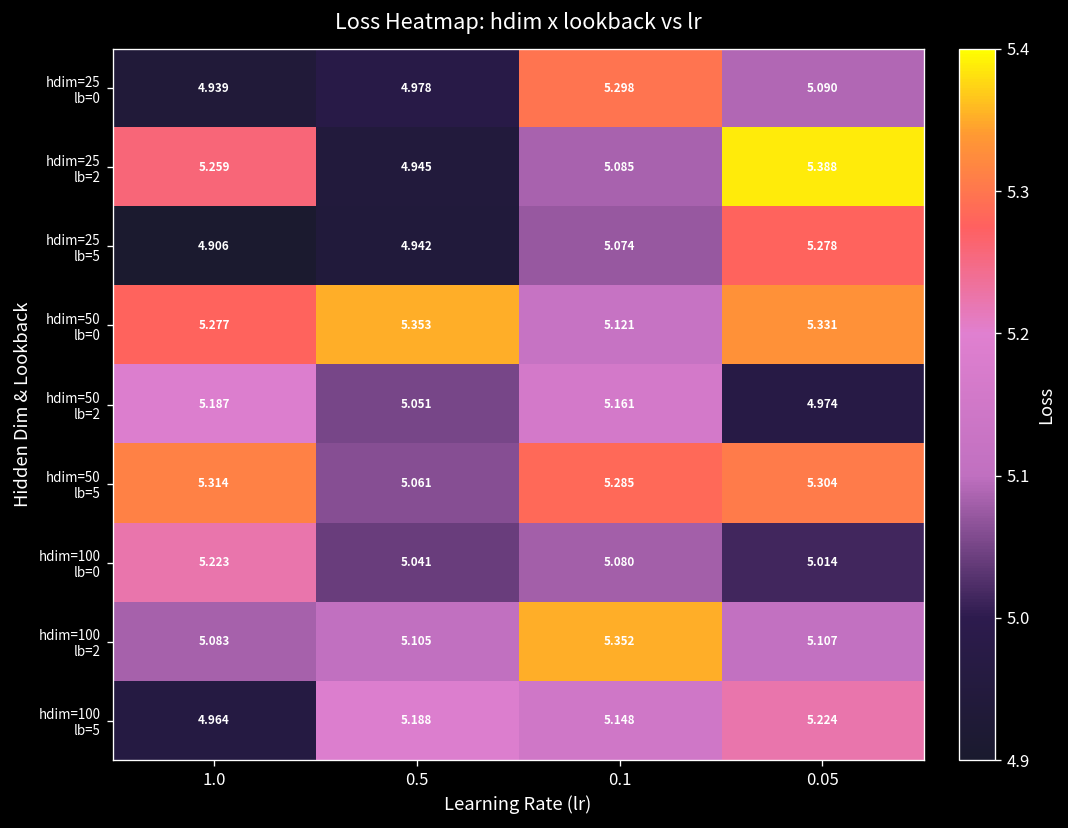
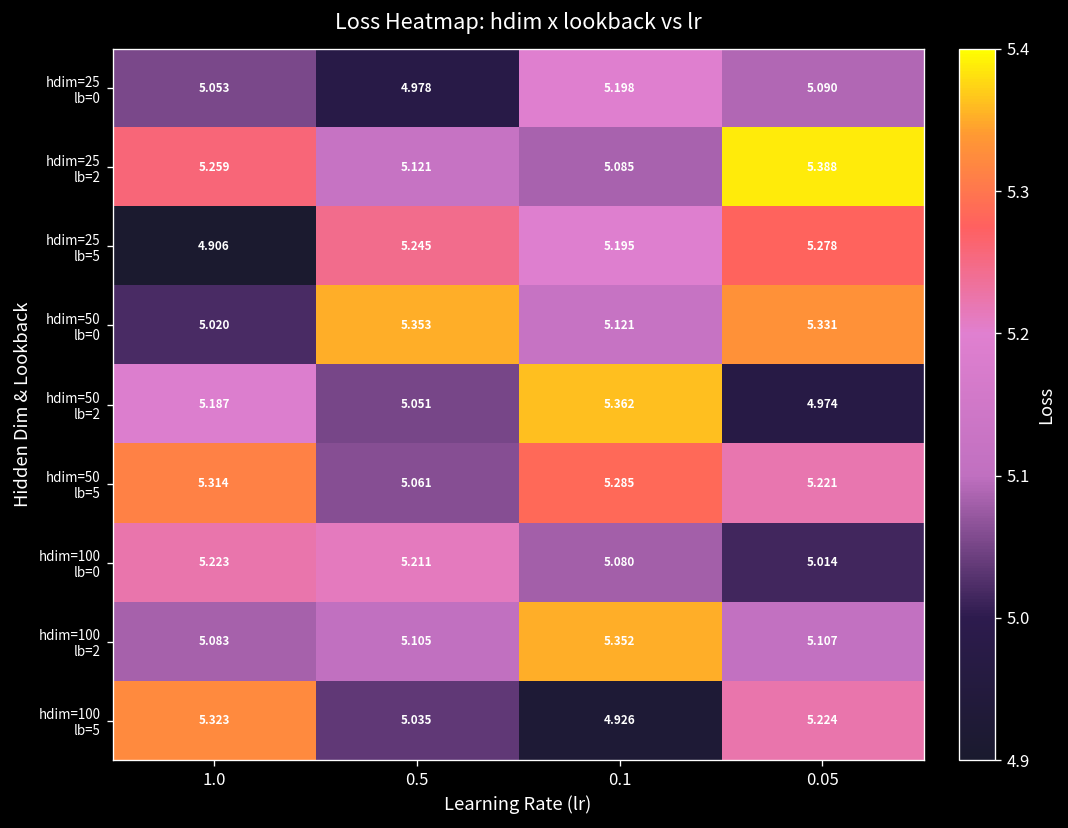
hdim=25 lb=0, 1.0: 4.939 -> 5.053
hdim=25 lb=0, 0.1: 5.298 -> 5.198
hdim=25 lb=2, 0.5: 4.945 -> 5.121
hdim=25 lb=5, 0.5: 4.942 -> 5.245
hdim=25 lb=5, 0.1: 5.074 -> 5.195
hdim=50 lb=0, 1.0: 5.277 -> 5.020
hdim=50 lb=2, 0.1: 5.161 -> 5.362
hdim=50 lb=5, 0.05: 5.304 -> 5.221
hdim=100 lb=0, 0.5: 5.041 -> 5.211
hdim=100 lb=5, 1.0: 4.964 -> 5.323
hdim=100 lb=5, 0.5: 5.188 -> 5.035
hdim=100 lb=5, 0.1: 5.148 -> 4.926
